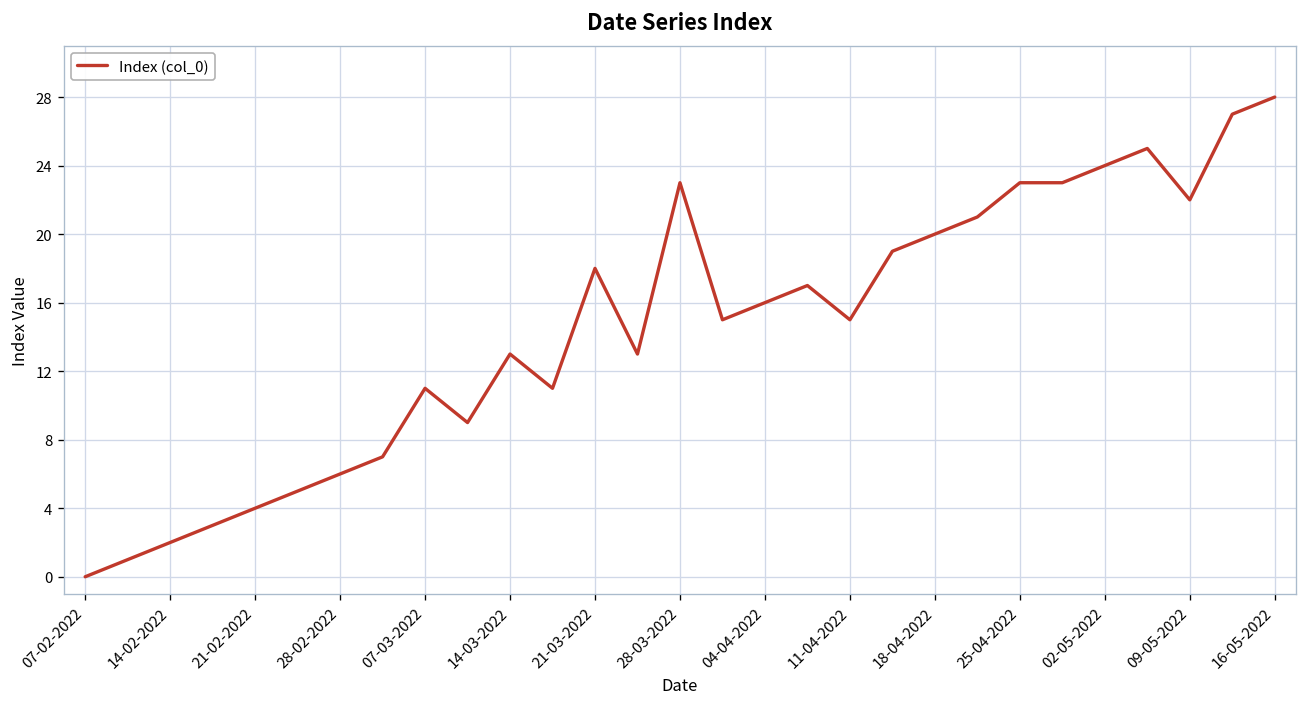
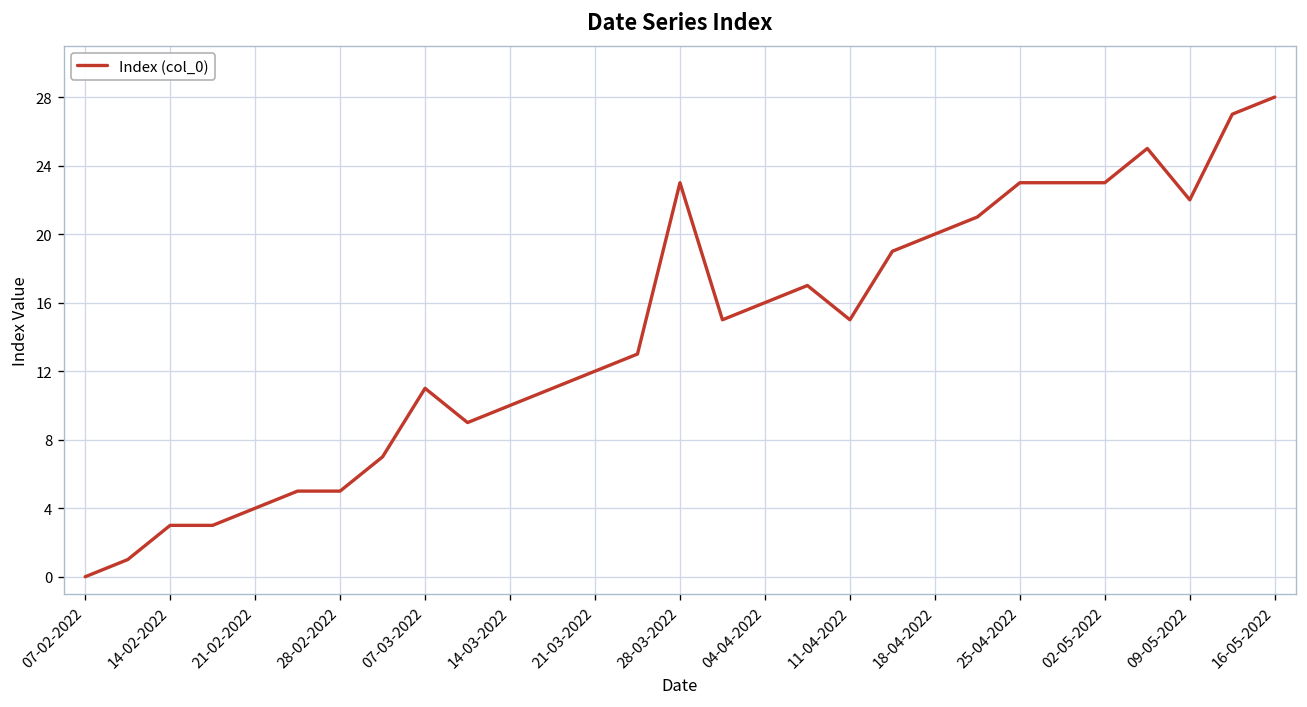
14-02-2022: 2 -> 3
28-02-2022: 6 -> 5
14-03-2022: 13 -> 10
21-03-2022: 18 -> 12
02-05-2022: 24 -> 23
